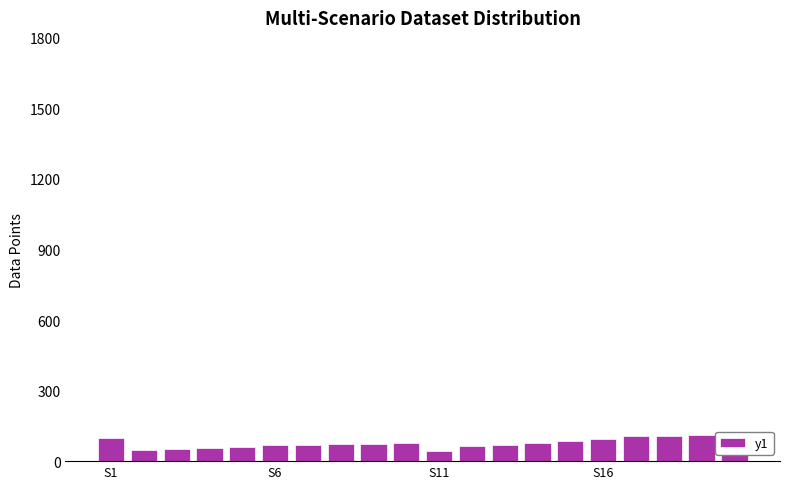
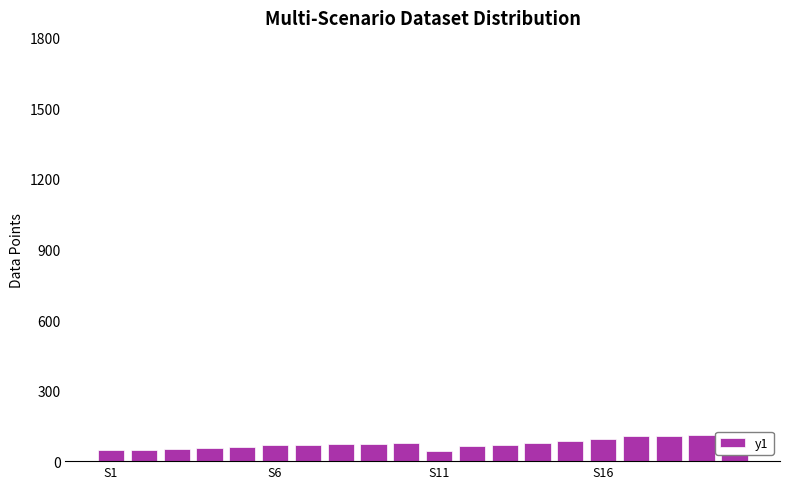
S1: 100 -> 50
